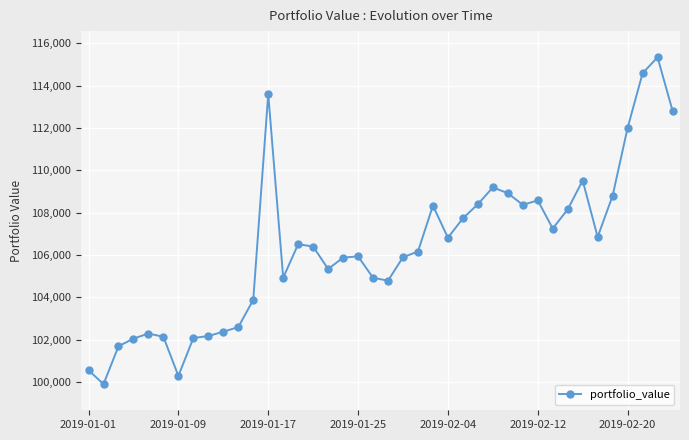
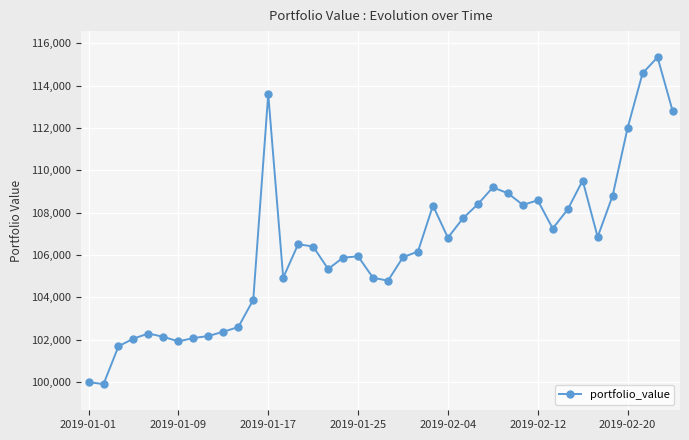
2019-01-01: 100,600 -> 100,000
2019-01-09: 100,300 -> 101,900
